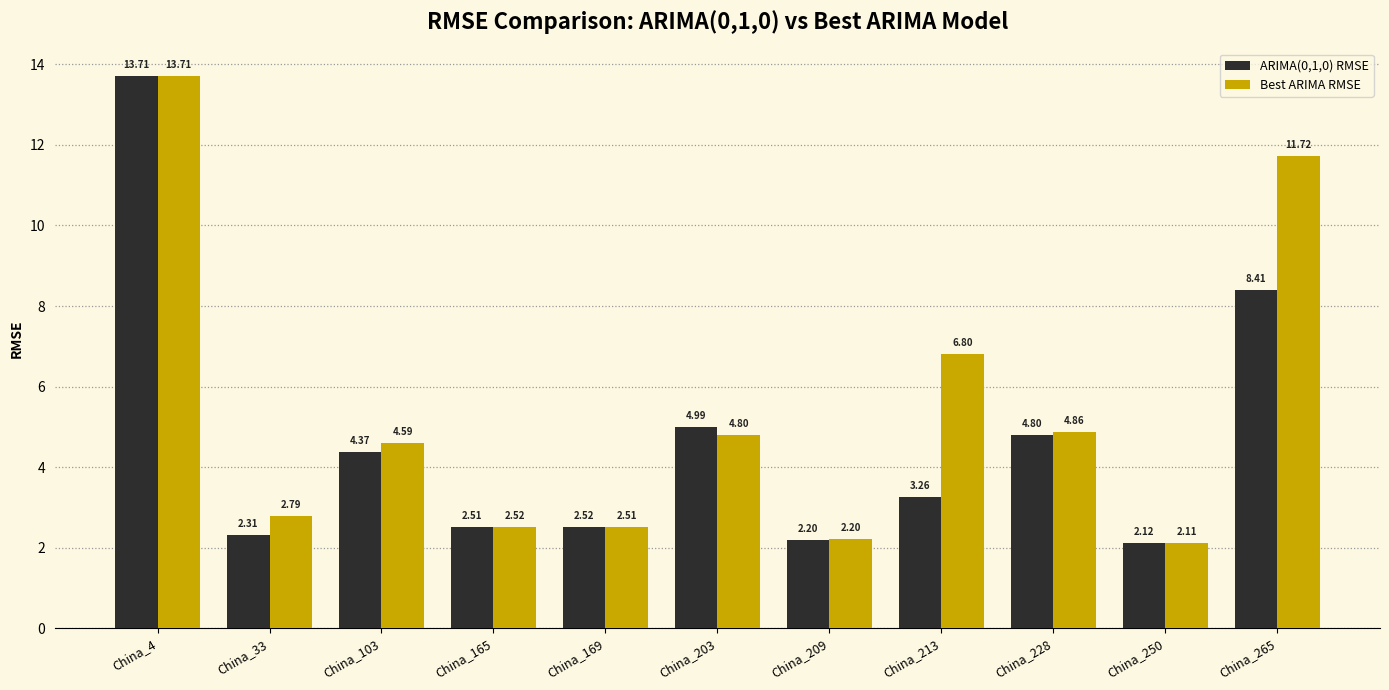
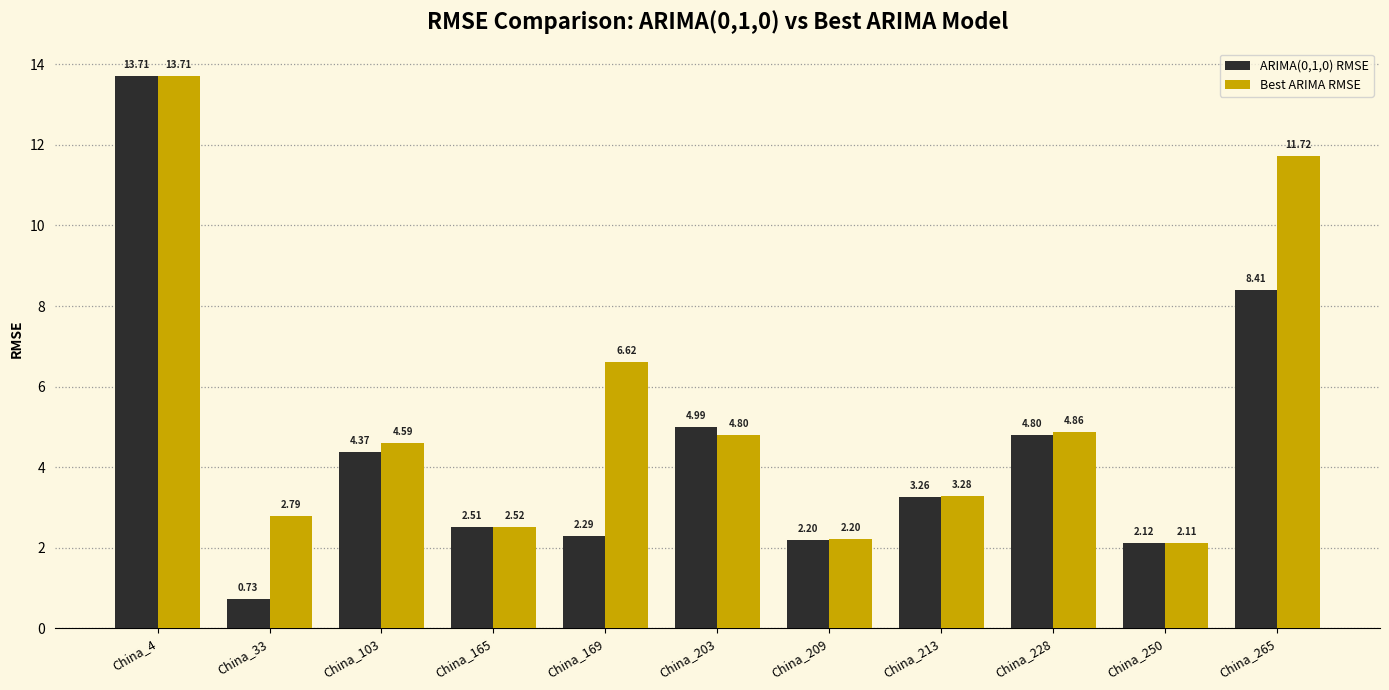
ARIMA(0,1,0) RMSE, China_33: 2.31 -> 0.73
ARIMA(0,1,0) RMSE, China_169: 2.52 -> 2.29
Best ARIMA RMSE, China_169: 2.51 -> 6.62
Best ARIMA RMSE, China_213: 6.80 -> 3.28
